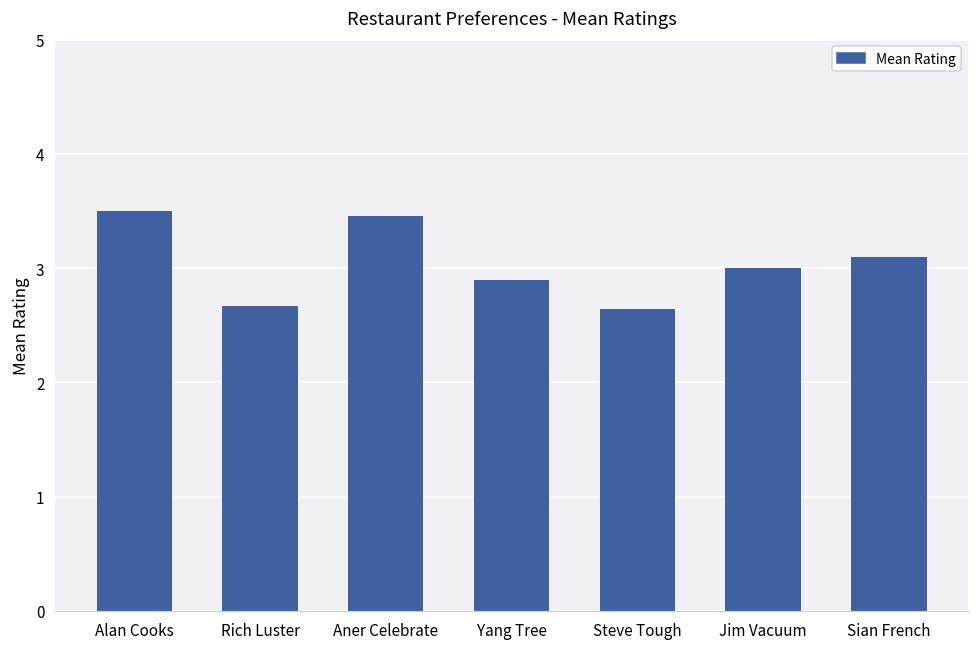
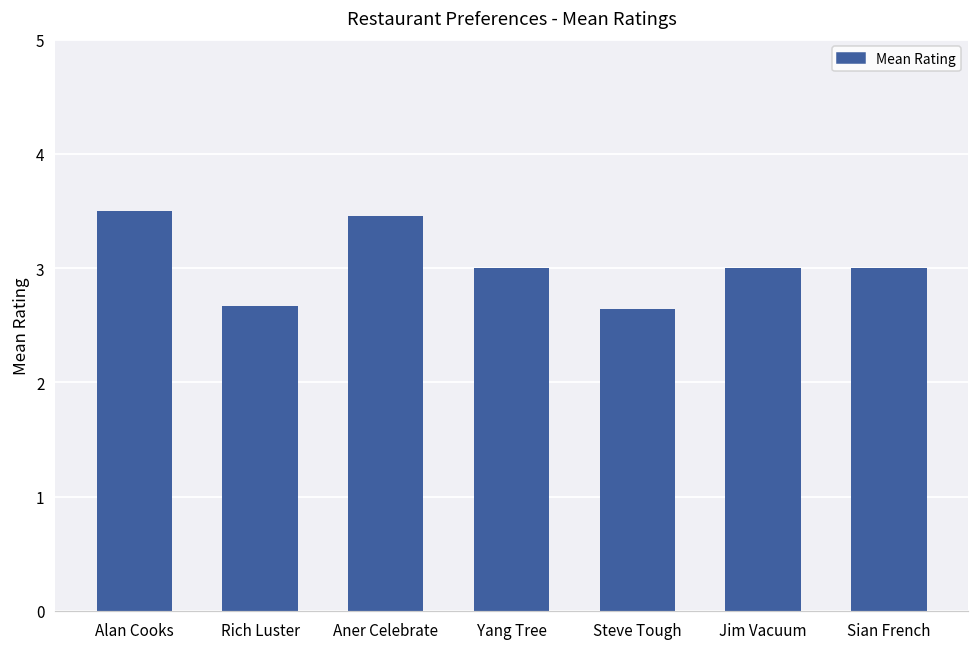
Yang Tree: 2.9 -> 3.0
Sian French: 3.1 -> 3.0
